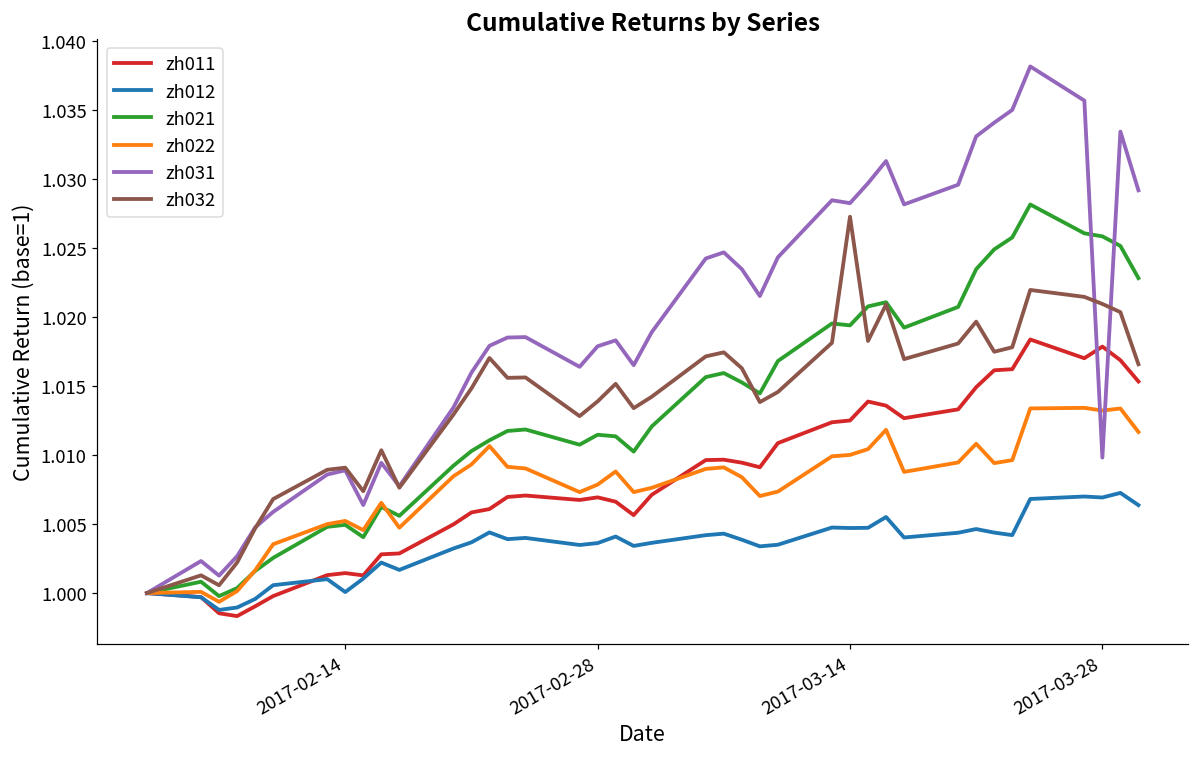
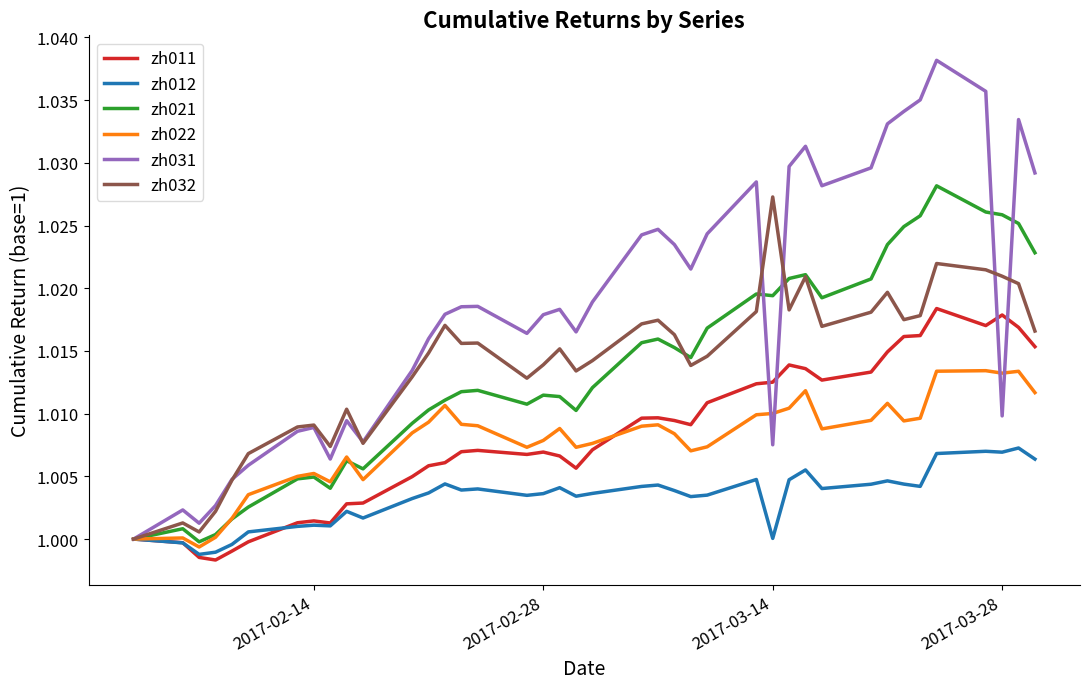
zh012, 2017-02-14: 1.0001 -> 1.0011
zh012, 2017-03-14: 1.0047 -> 1.0001
zh031, 2017-03-14: 1.0283 -> 1.0075
